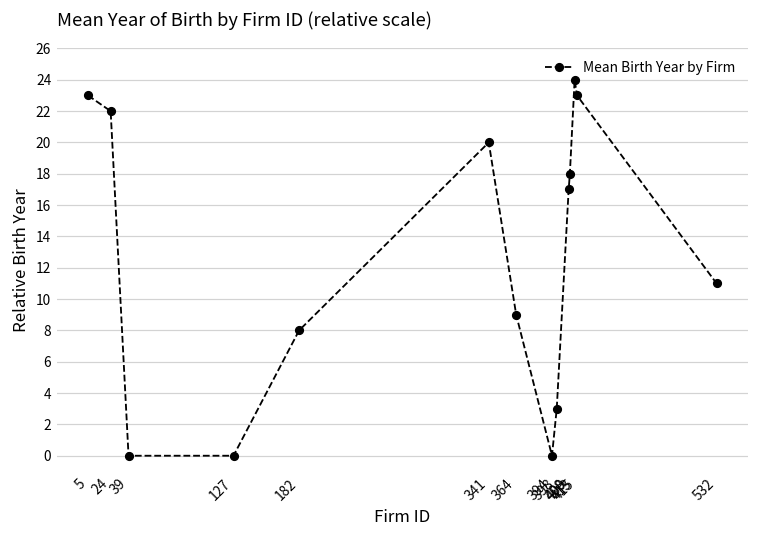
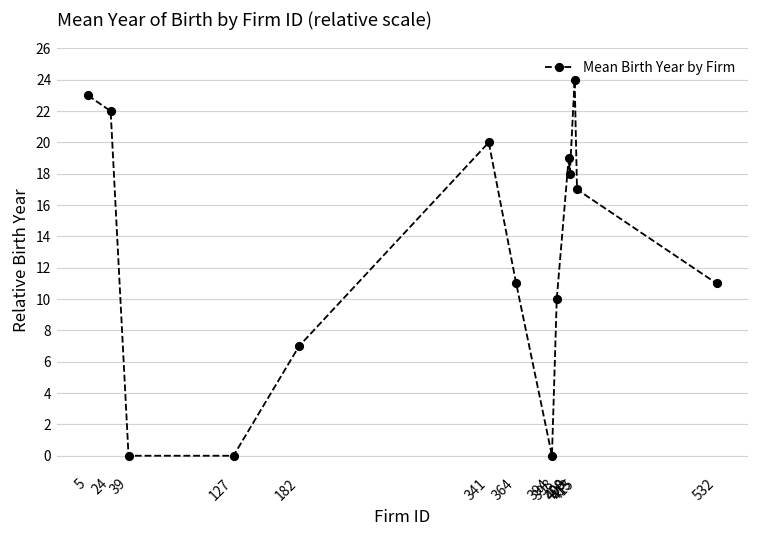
182: 8.0 -> 7.0
364: 9.0 -> 11.0
398: 3.0 -> 10.0
408: 17.0 -> 19.0
415: 23.0 -> 17.0
